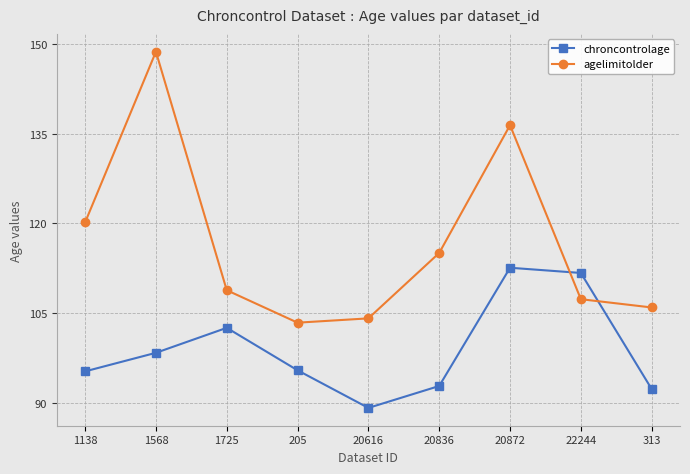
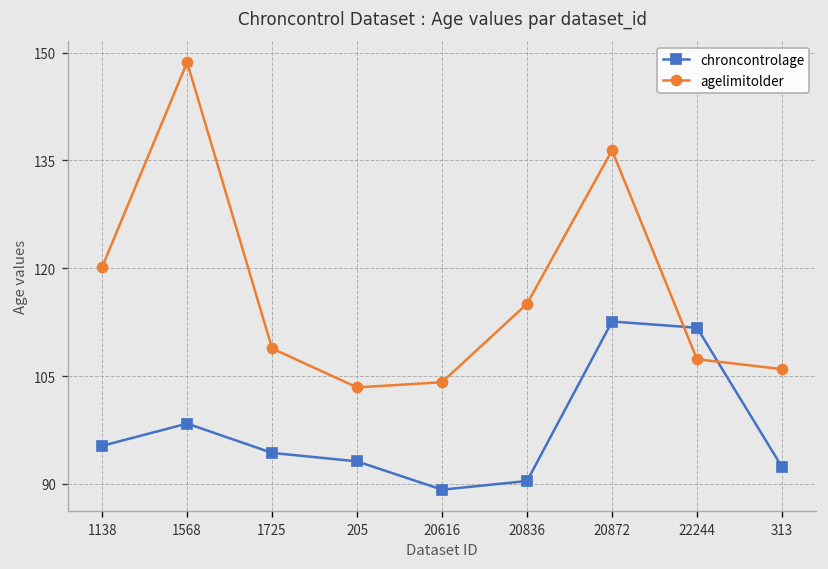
chroncontrolage, 1725: 103 -> 94
chroncontrolage, 205: 95 -> 93
chroncontrolage, 20836: 93 -> 90
